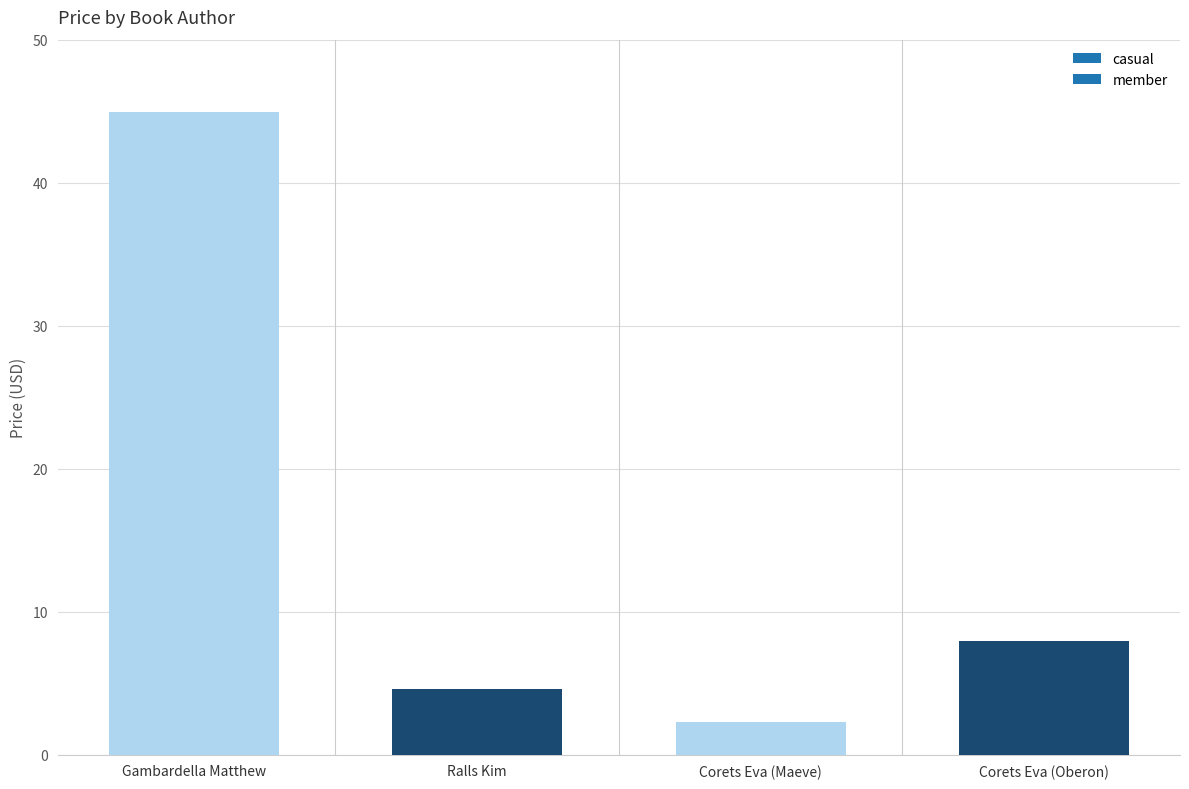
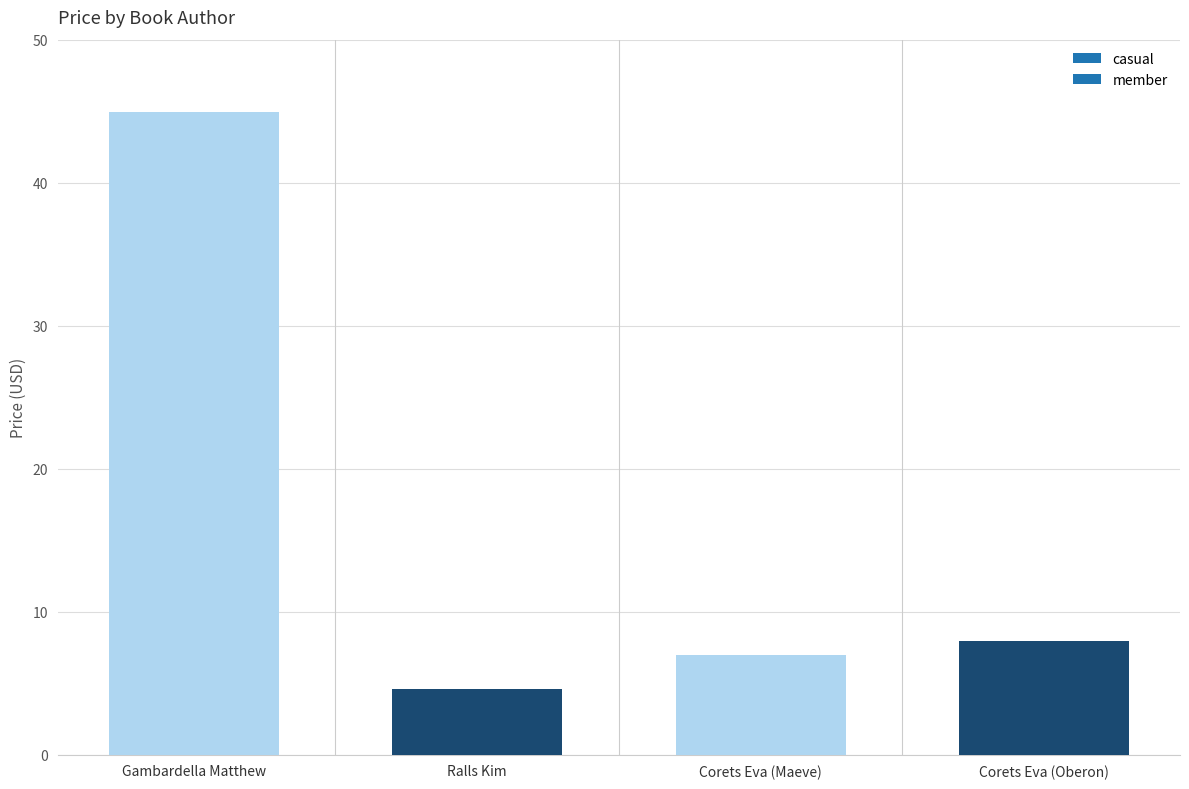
Corets Eva (Maeve): 2.3 -> 7.0
